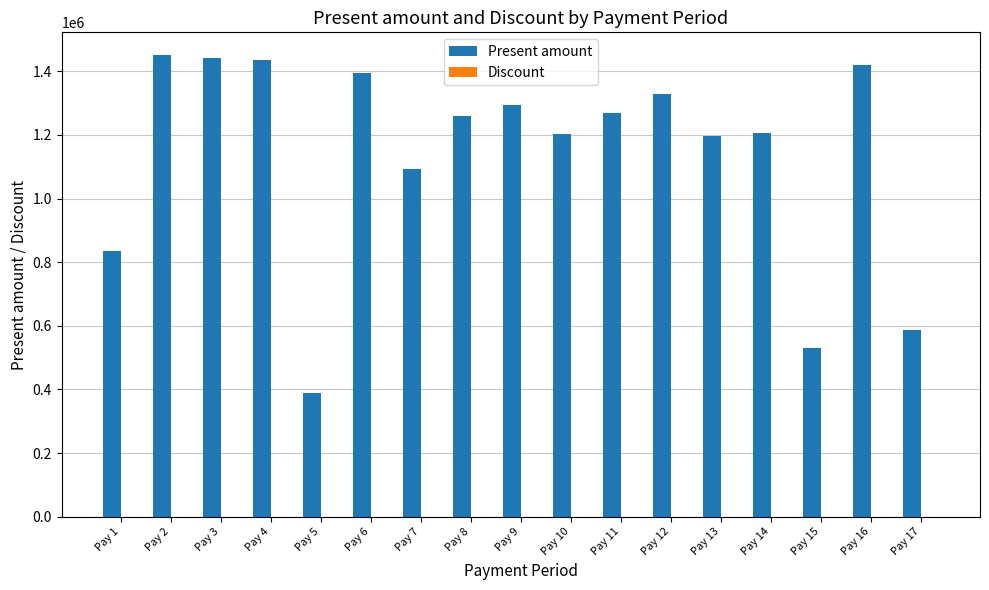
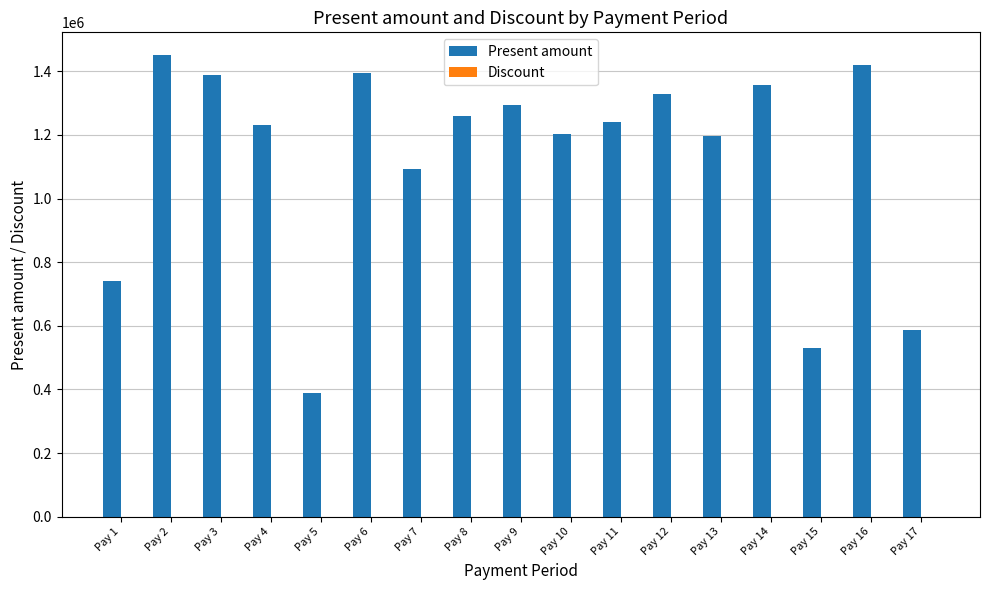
Present amount, Pay 1: 830000 -> 740000
Present amount, Pay 3: 1440000 -> 1390000
Present amount, Pay 4: 1440000 -> 1230000
Present amount, Pay 11: 1270000 -> 1240000
Present amount, Pay 14: 1210000 -> 1360000
